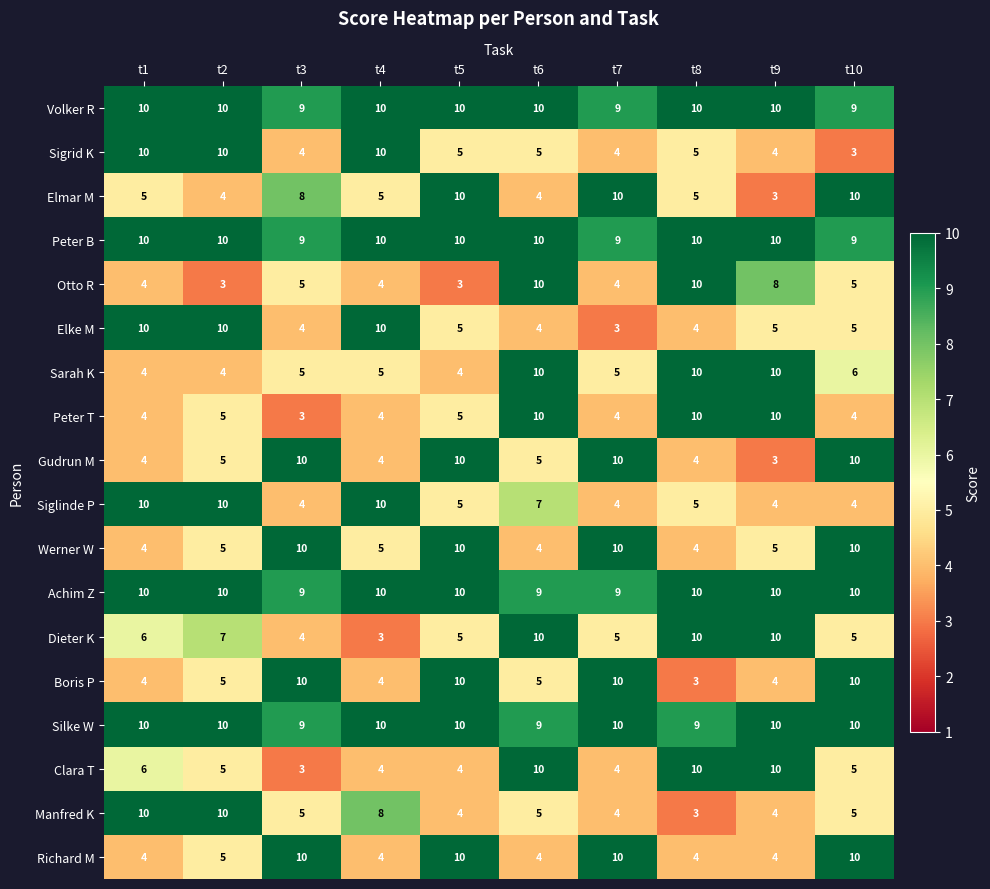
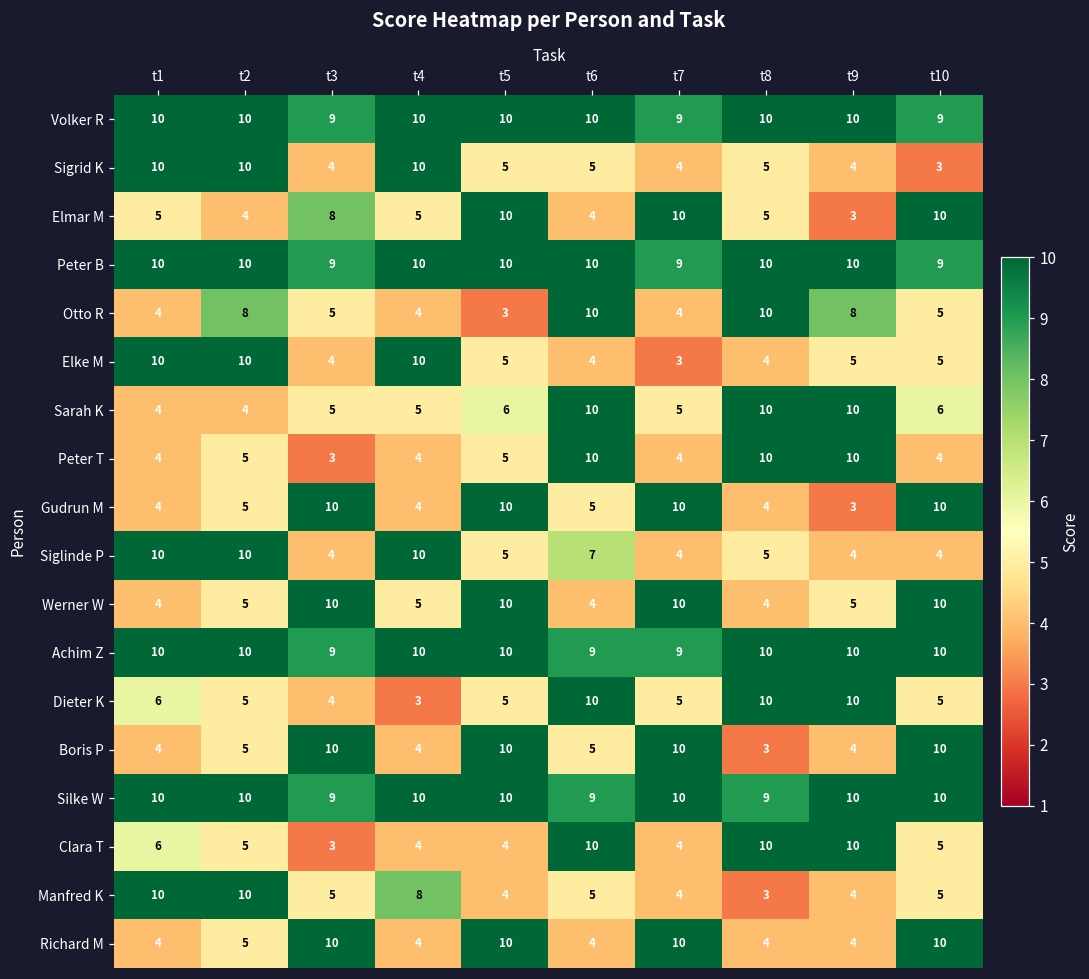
Otto R, t2: 3 -> 8
Sarah K, t5: 4 -> 6
Dieter K, t2: 7 -> 5
